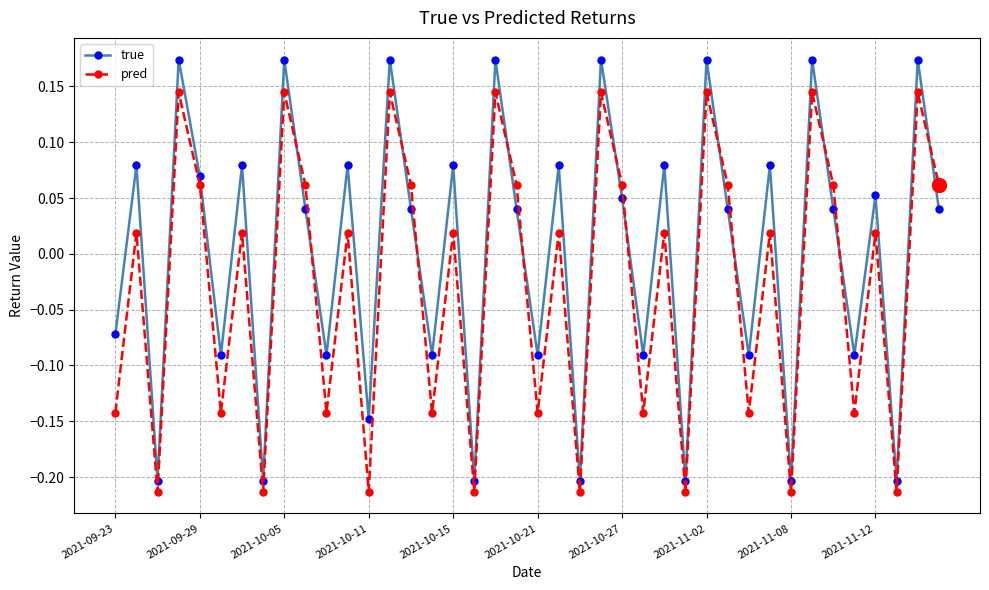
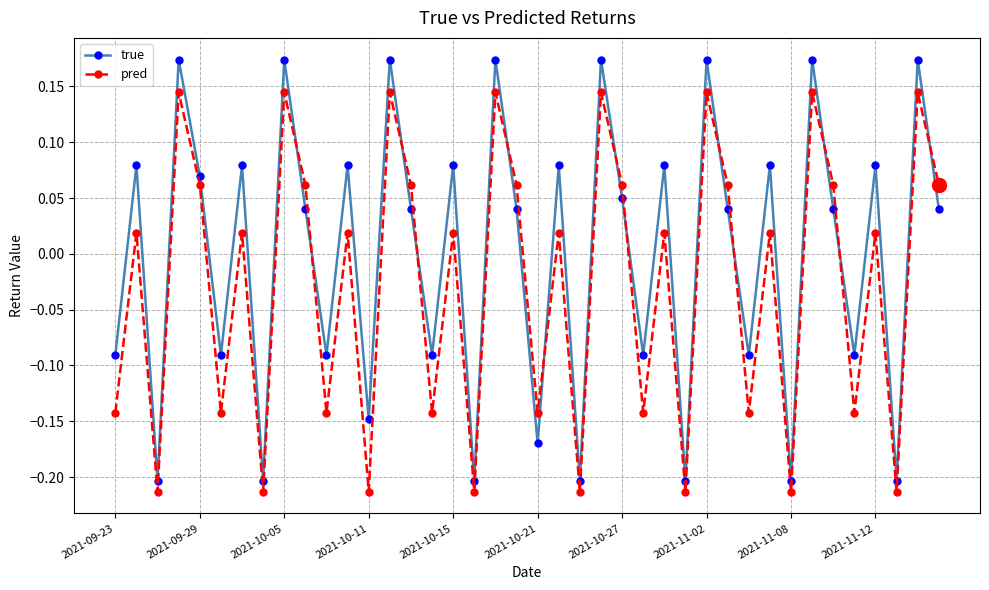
true, 2021-09-23: -0.072 -> -0.091
true, 2021-10-21: -0.091 -> -0.170
true, 2021-11-12: 0.052 -> 0.079
